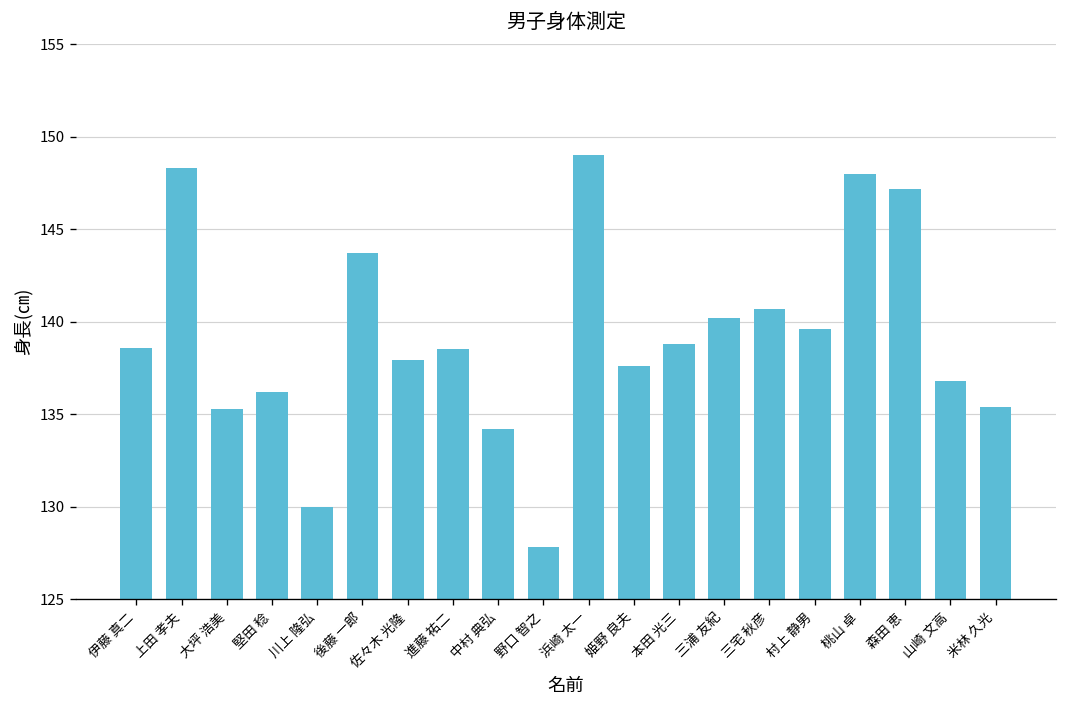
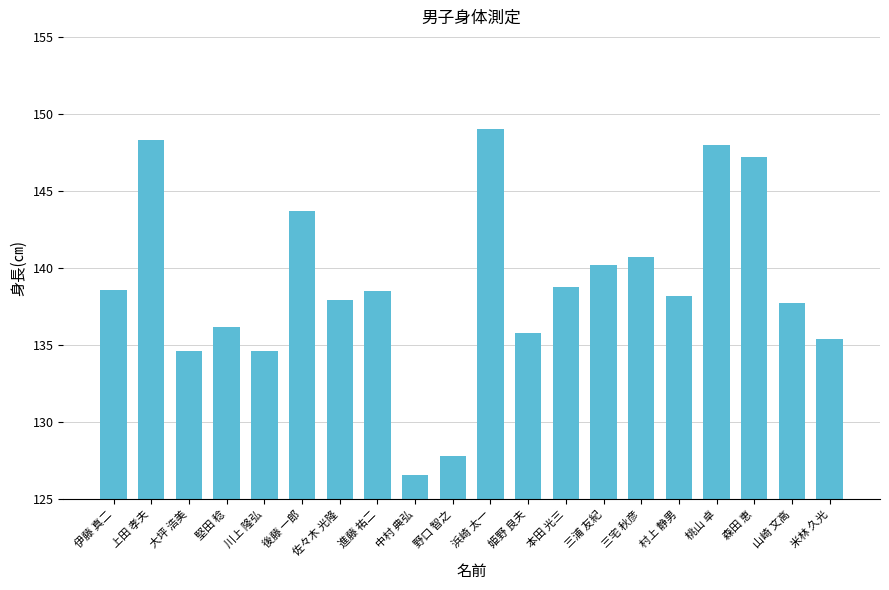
大坪 浩美: 135.3 -> 134.6
川上 隆弘: 130.0 -> 134.6
中村 典弘: 134.2 -> 126.6
姫野 良夫: 137.6 -> 135.8
村上 静男: 139.6 -> 138.2
山崎 文高: 136.8 -> 137.7
